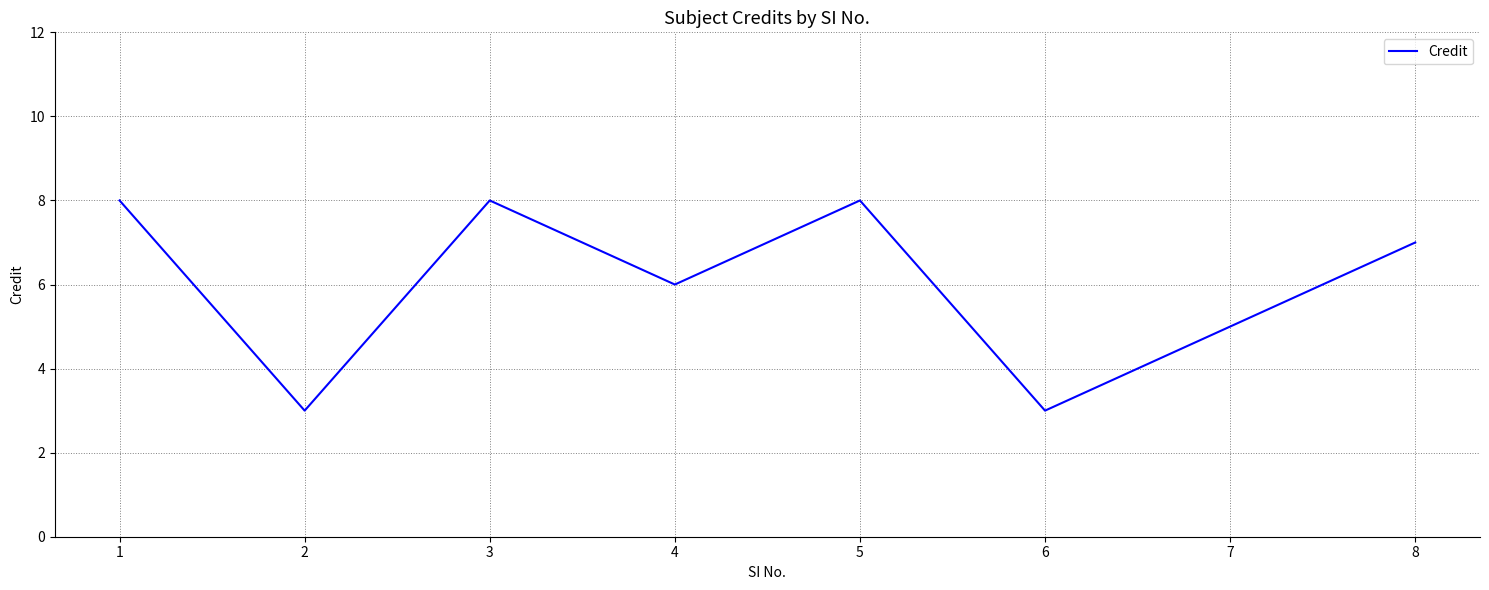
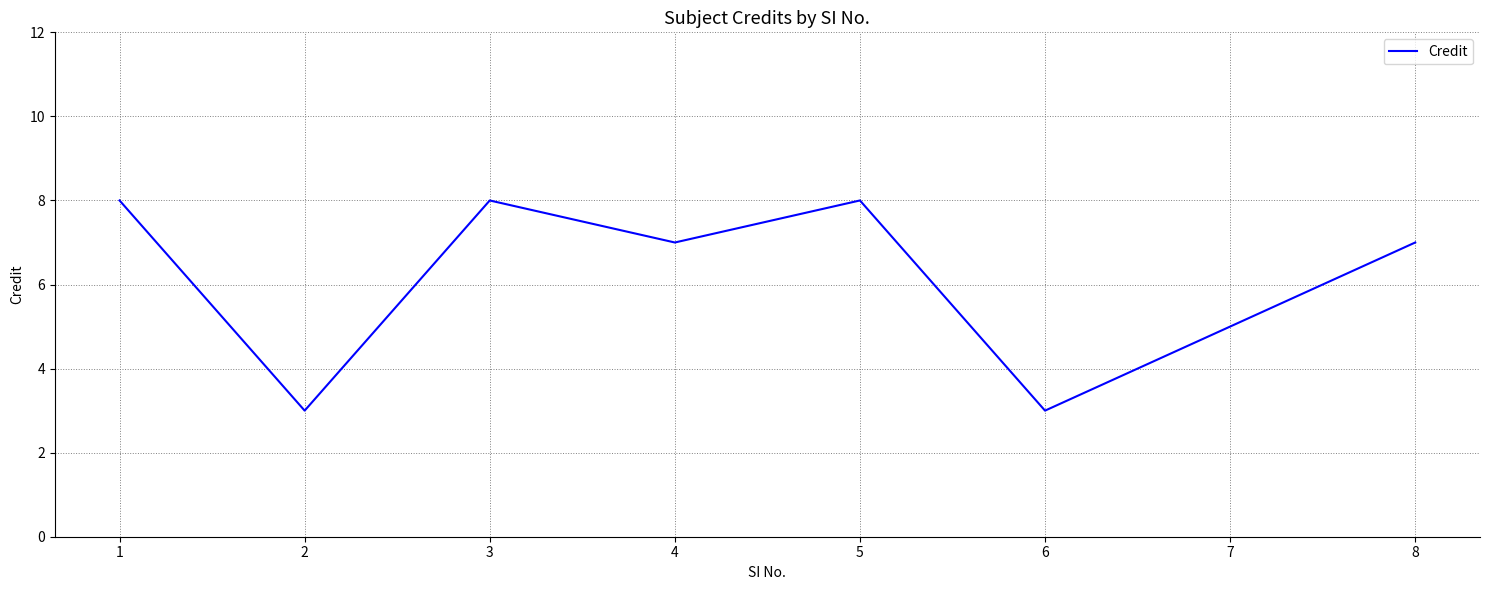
4: 6 -> 7
